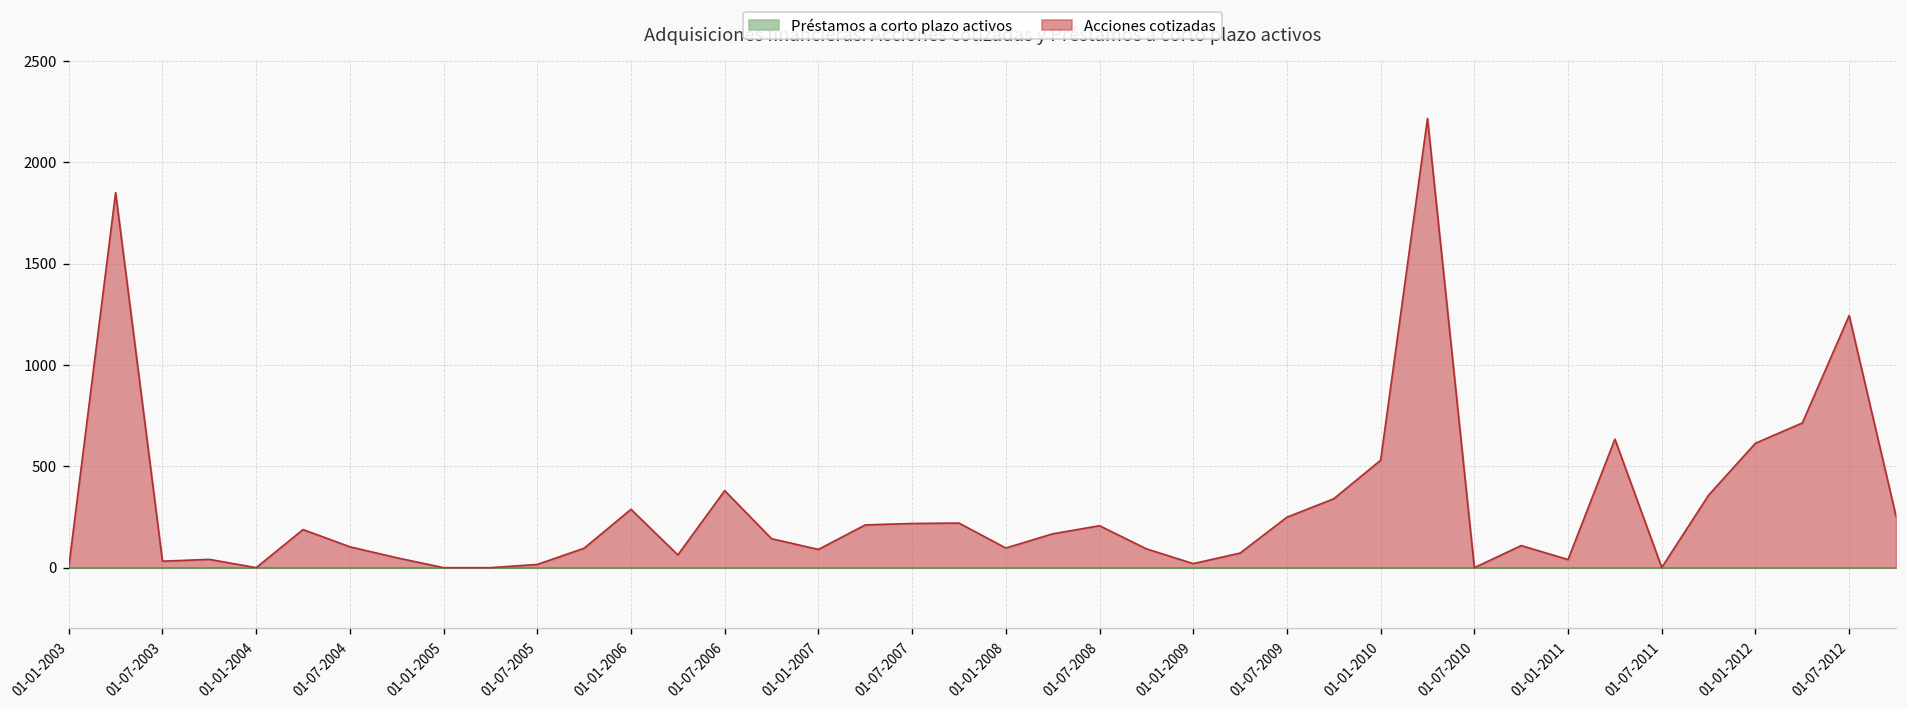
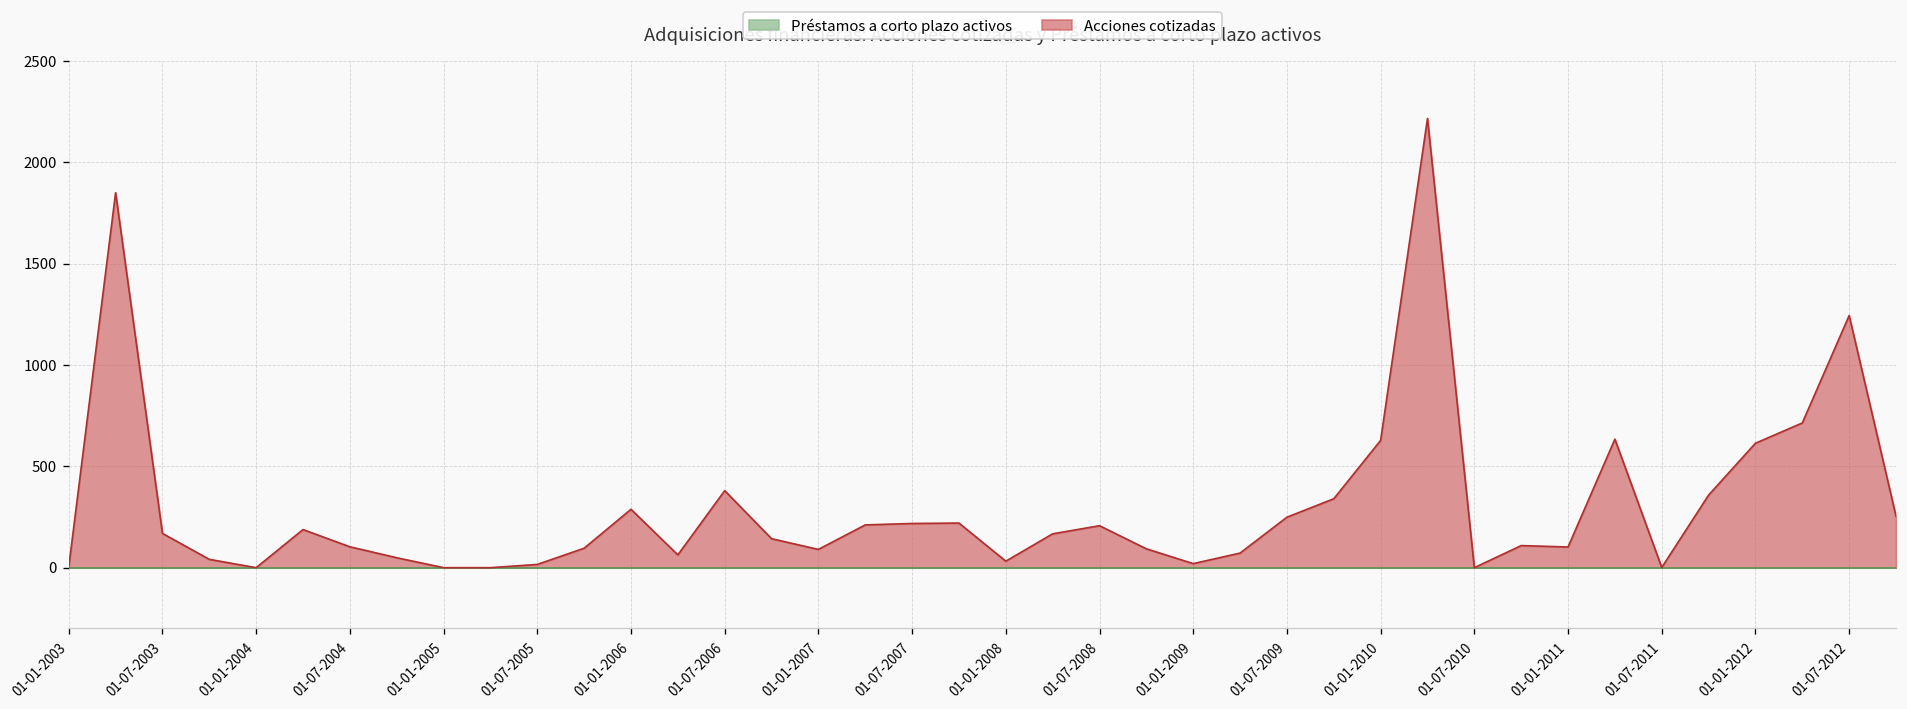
Acciones cotizadas, 01-07-2003: 30 -> 170
Acciones cotizadas, 01-01-2008: 100 -> 30
Acciones cotizadas, 01-01-2010: 530 -> 630
Acciones cotizadas, 01-01-2011: 40 -> 100
